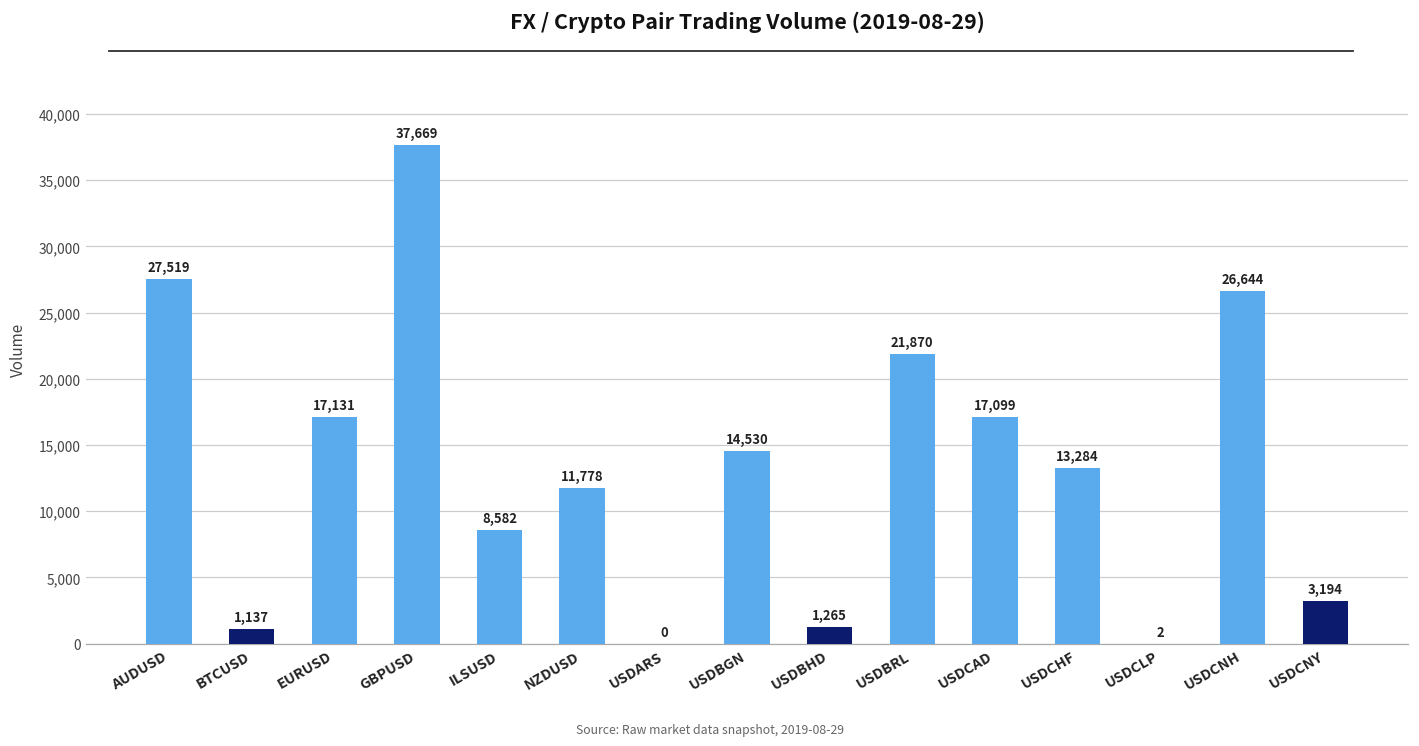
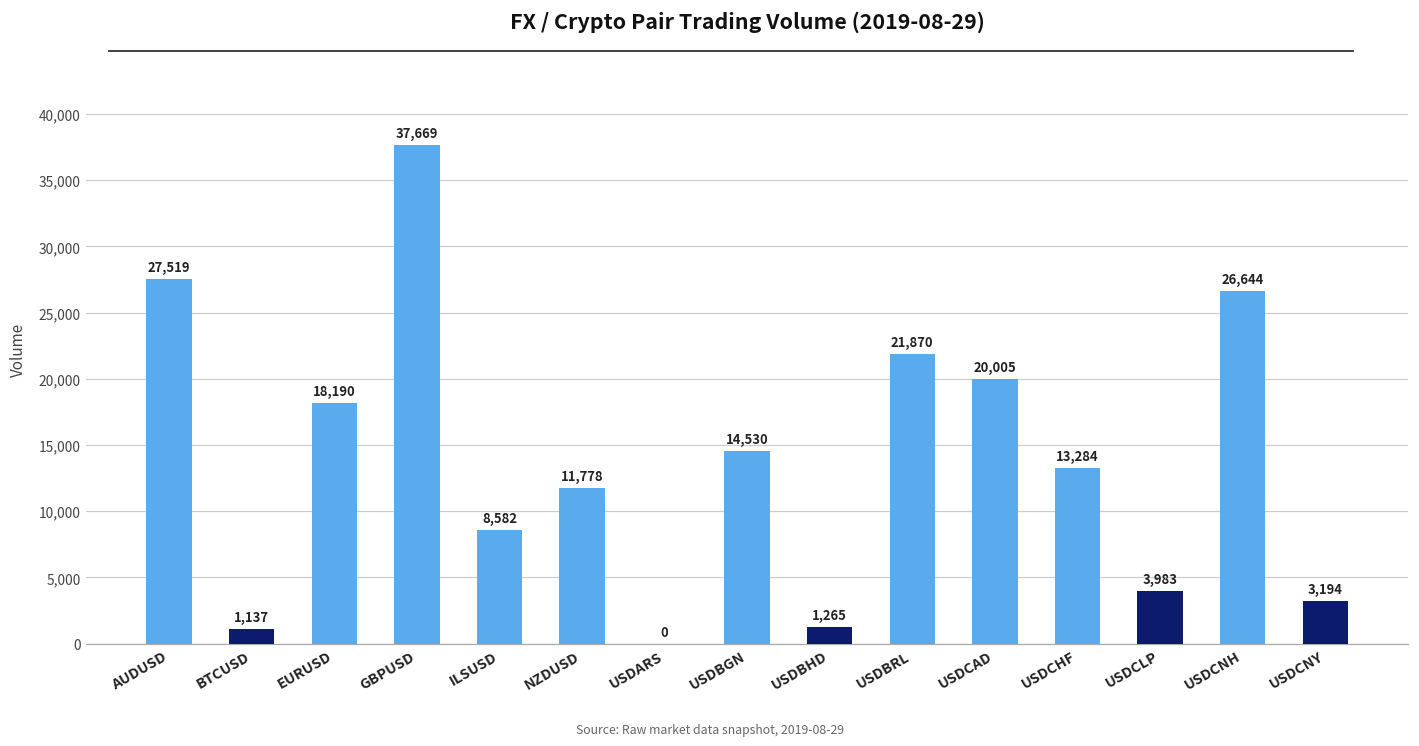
EURUSD: 17,131 -> 18,190
USDCAD: 17,099 -> 20,005
USDCLP: 2 -> 3,983
